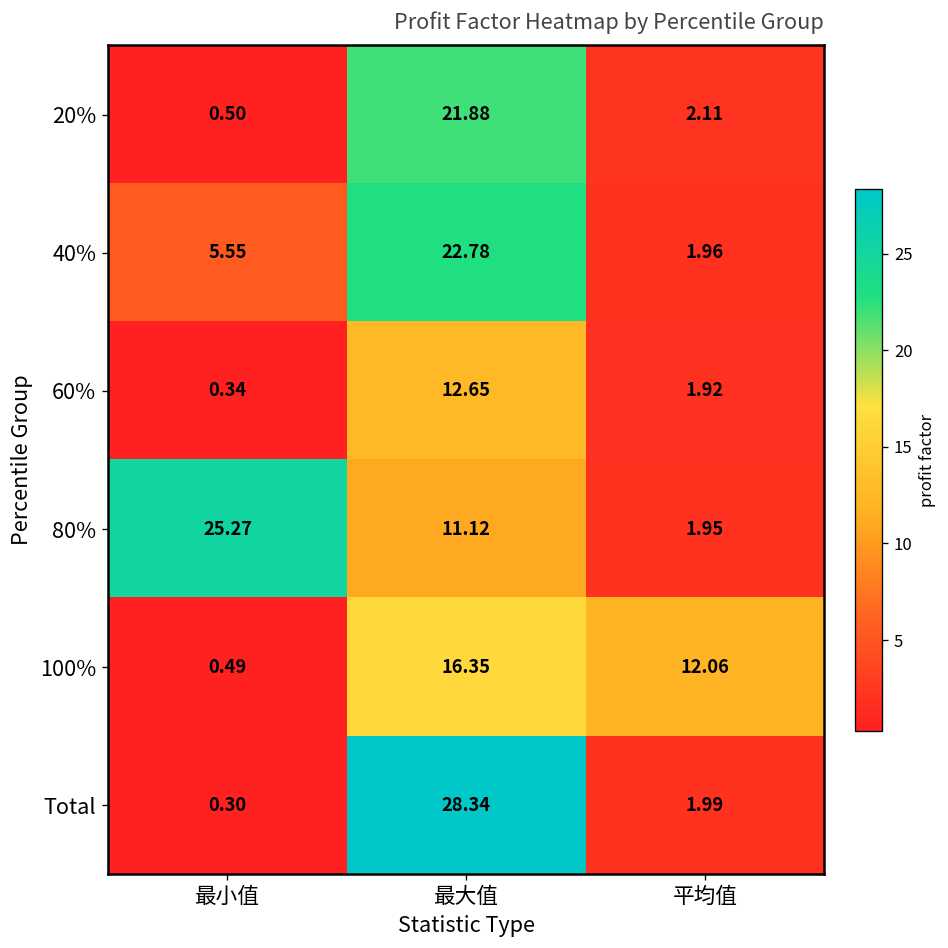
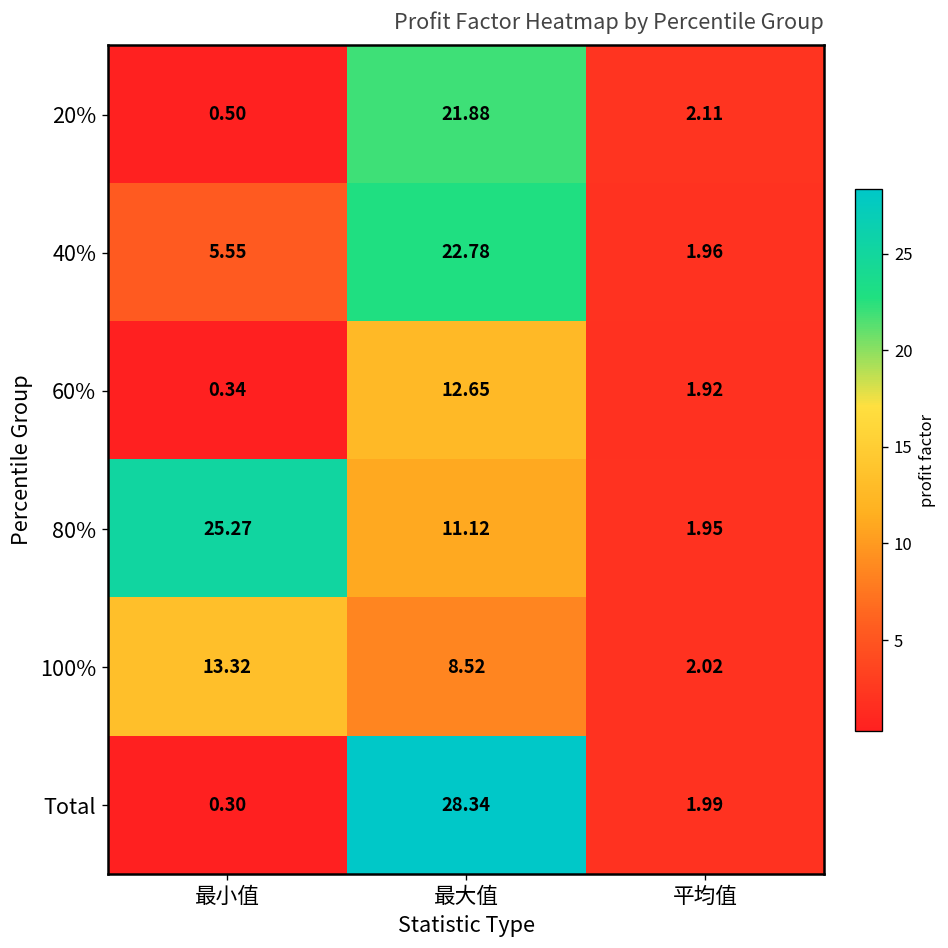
100%, 最小值: 0.49 -> 13.32
100%, 最大值: 16.35 -> 8.52
100%, 平均值: 12.06 -> 2.02
